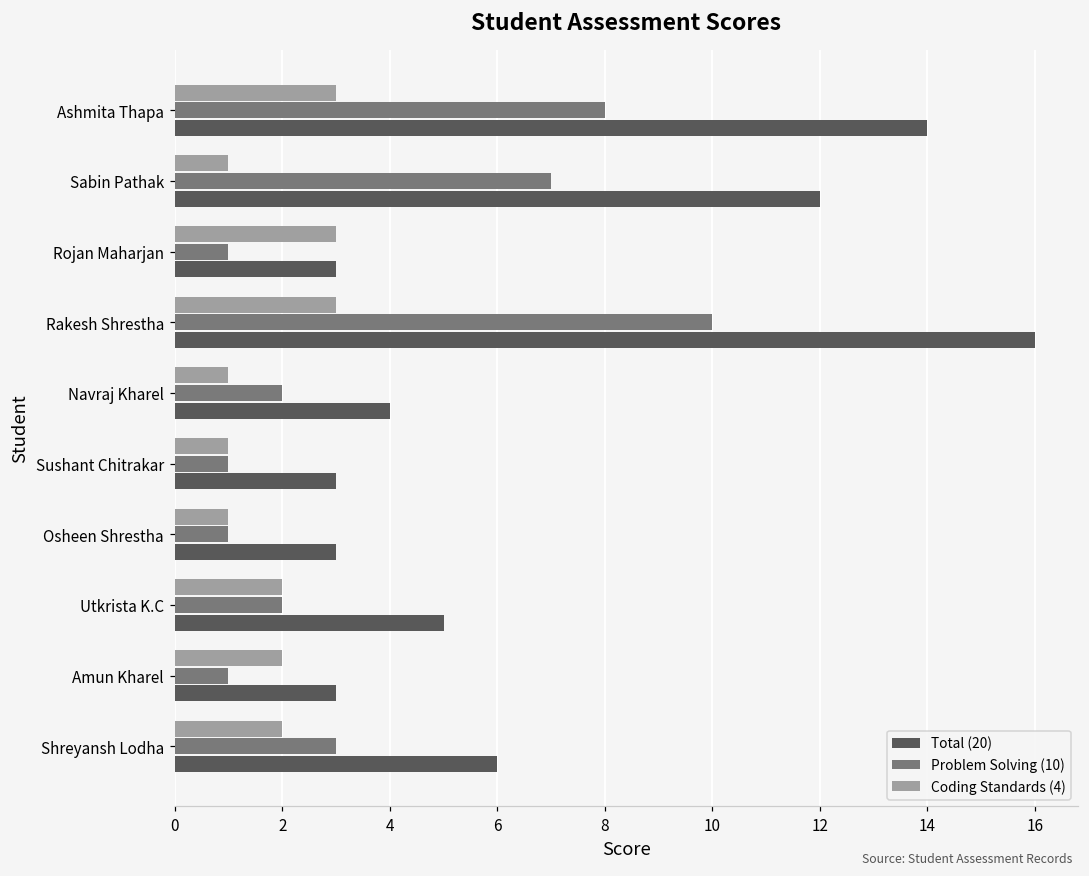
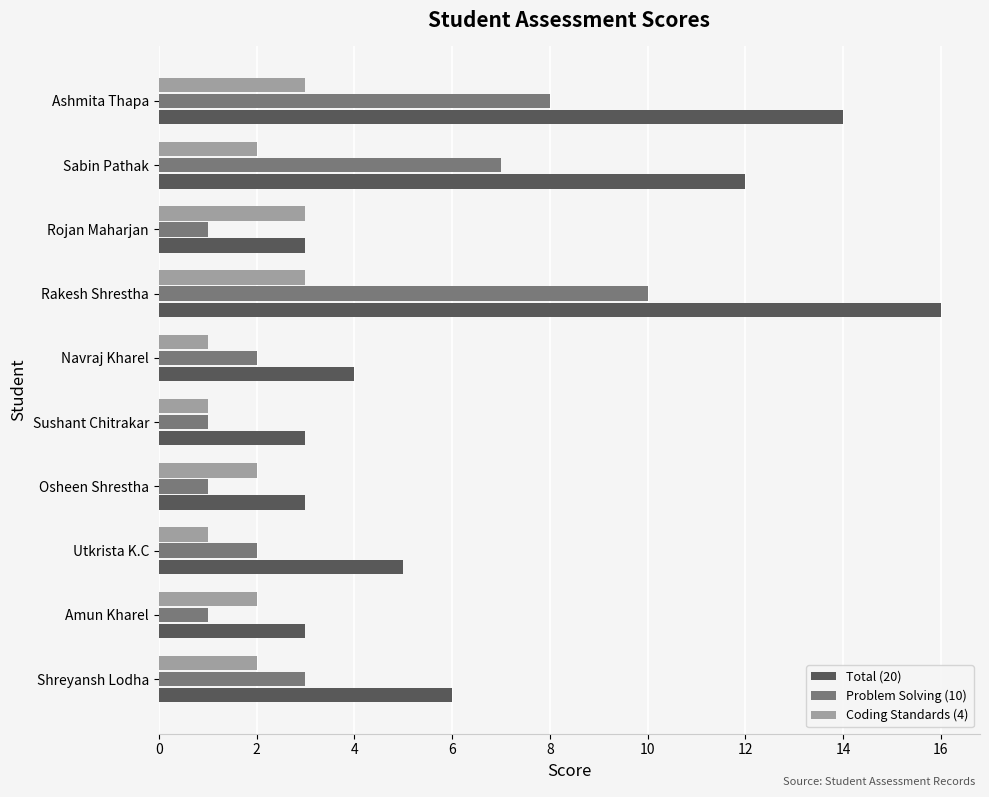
Coding Standards (4), Sabin Pathak: 1 -> 2
Coding Standards (4), Osheen Shrestha: 1 -> 2
Coding Standards (4), Utkrista K.C: 2 -> 1
